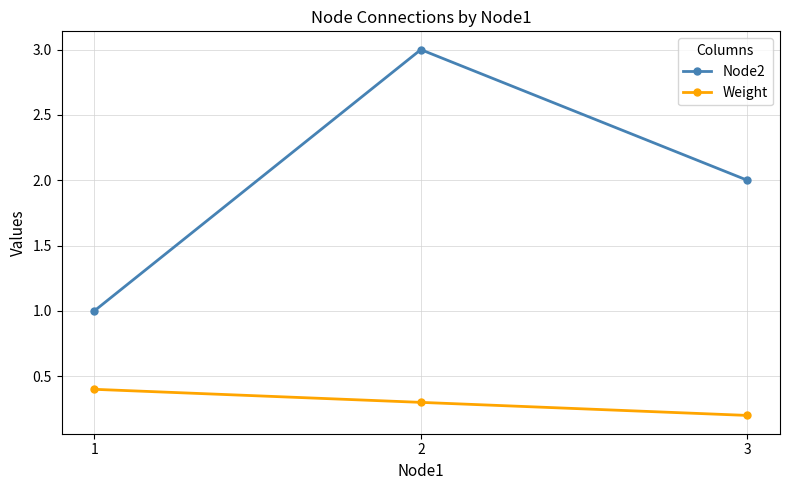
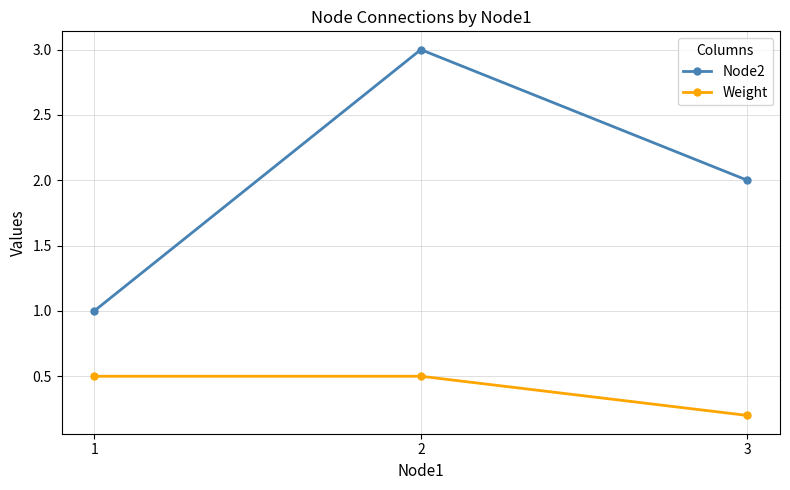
Weight, 1: 0.4 -> 0.5
Weight, 2: 0.3 -> 0.5
